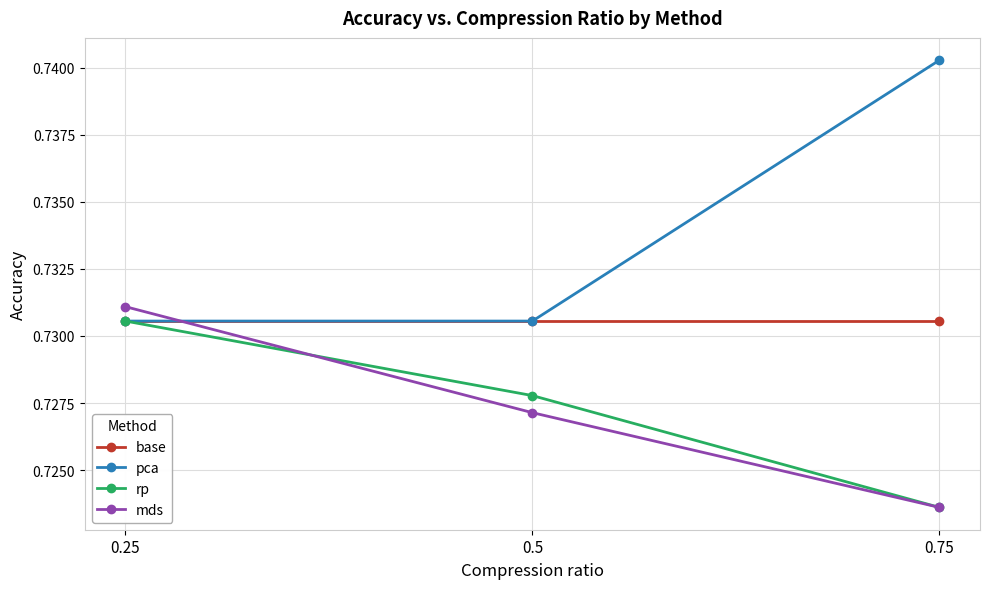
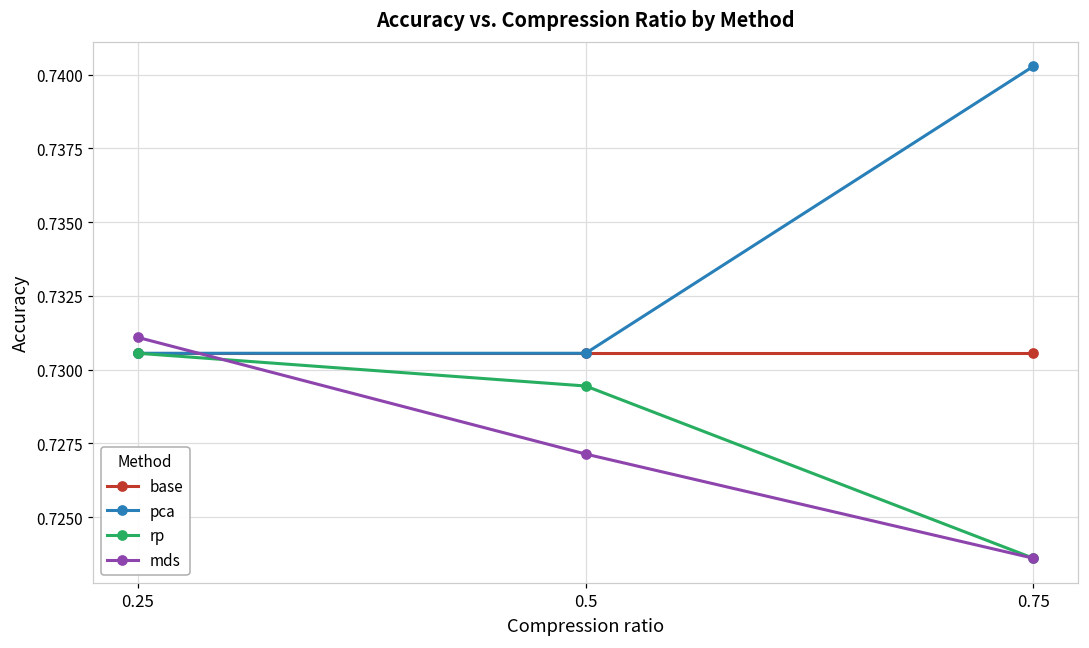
rp, 0.5: 0.7278 -> 0.7294
